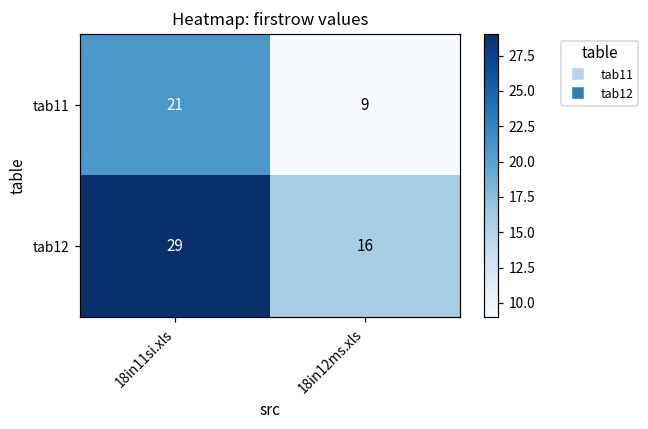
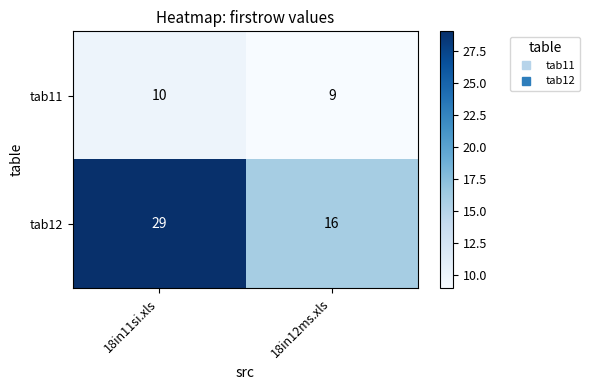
tab11, 18in11si.xls: 21 -> 10
